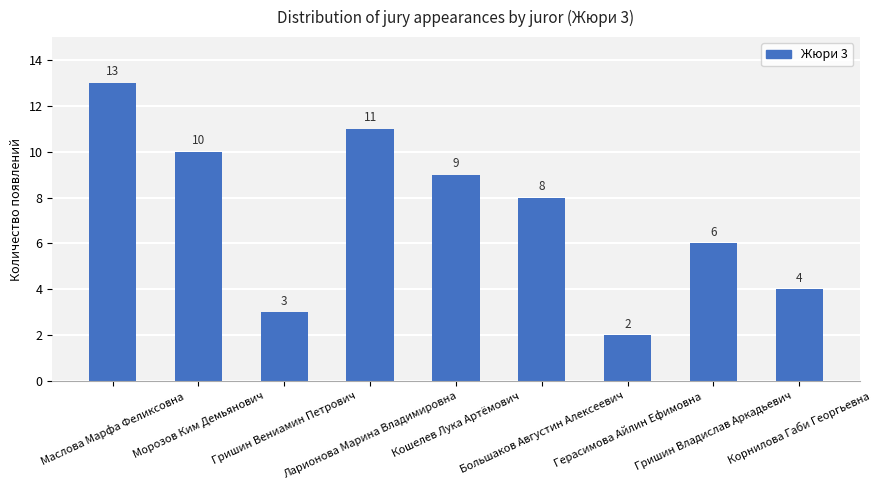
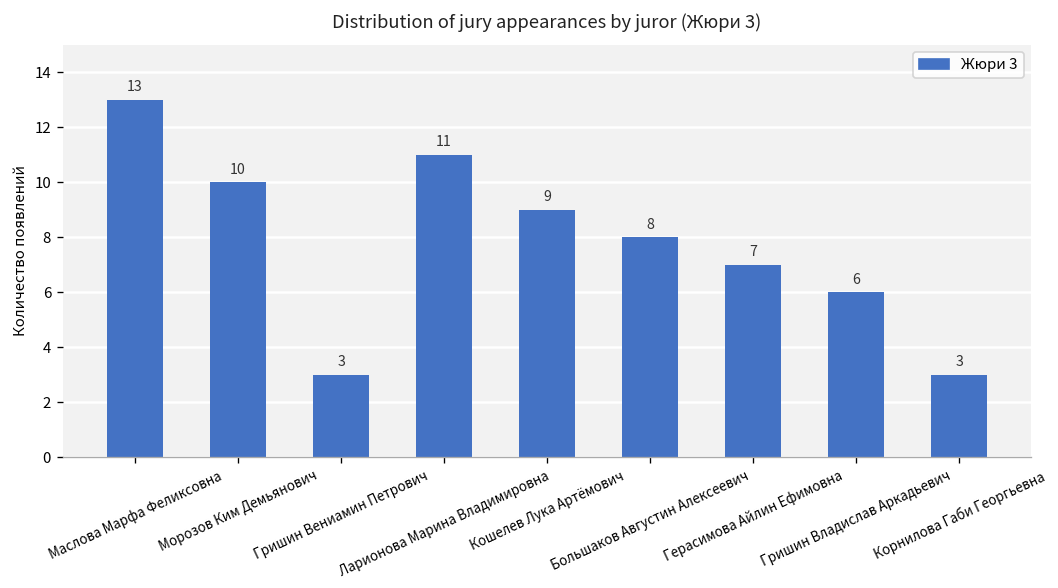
Герасимова Айлин Ефимовна: 2 -> 7
Корнилова Габи Георгьевна: 4 -> 3
